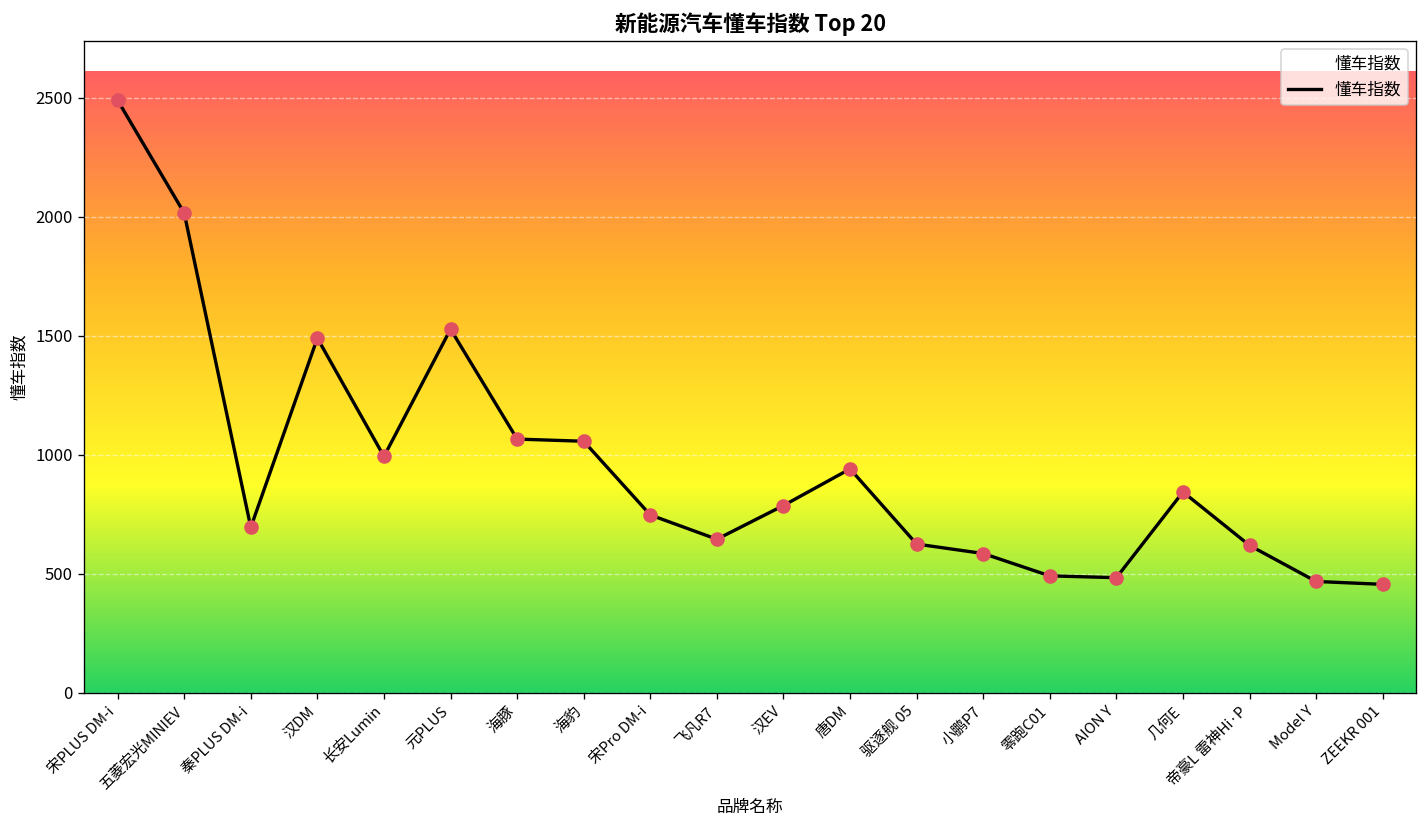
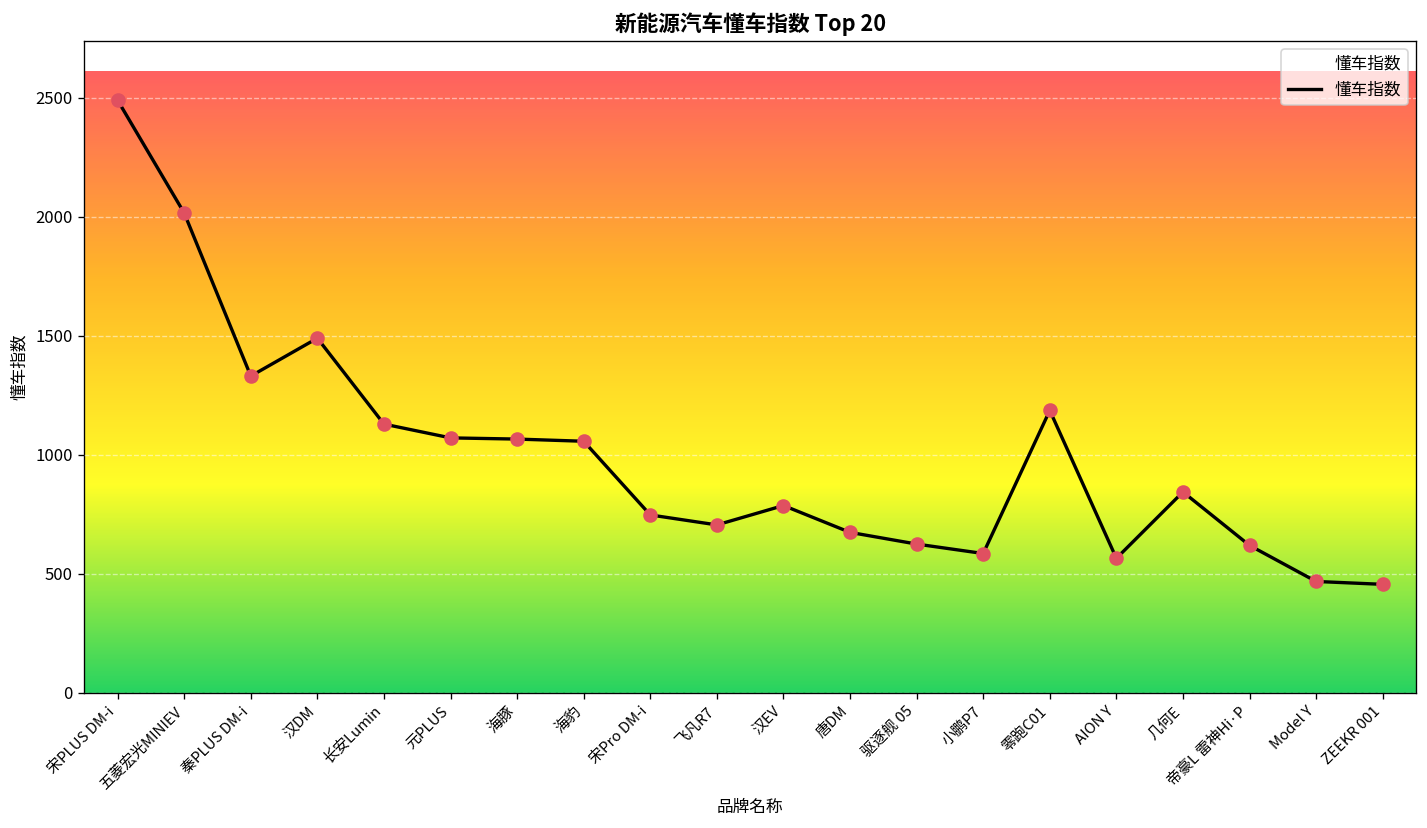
秦PLUS DM-i: 690 -> 1330
长安Lumin: 990 -> 1130
元PLUS: 1530 -> 1070
飞凡R7: 640 -> 710
唐DM: 940 -> 670
零跑C01: 490 -> 1190
AION Y: 480 -> 560
